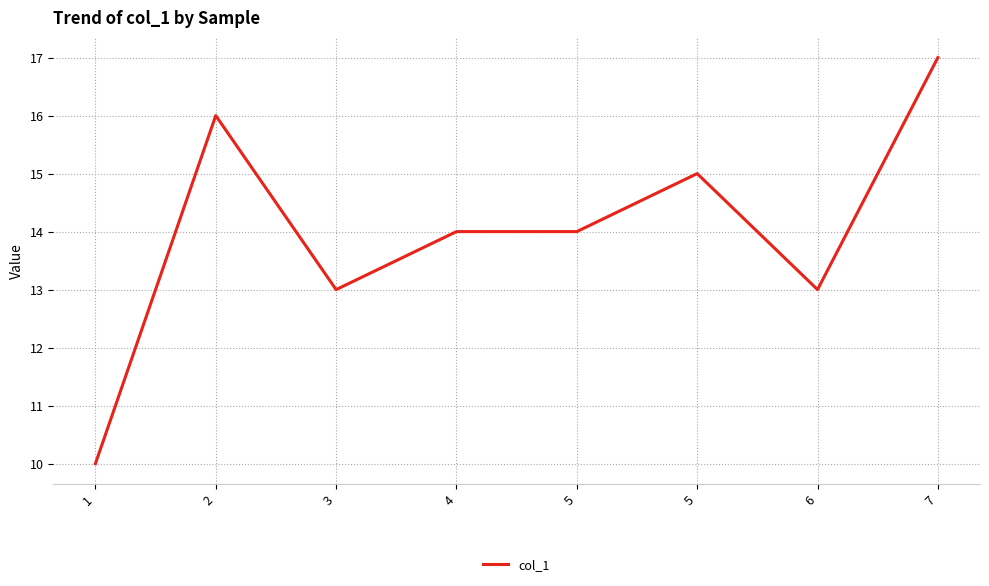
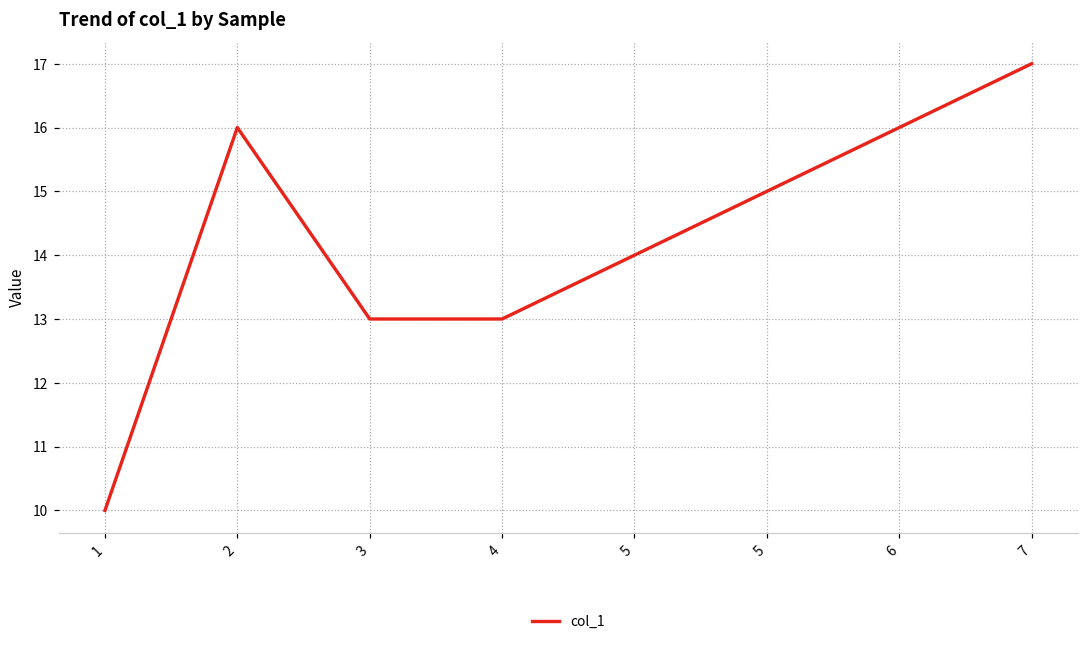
4: 14 -> 13
6: 13 -> 16
